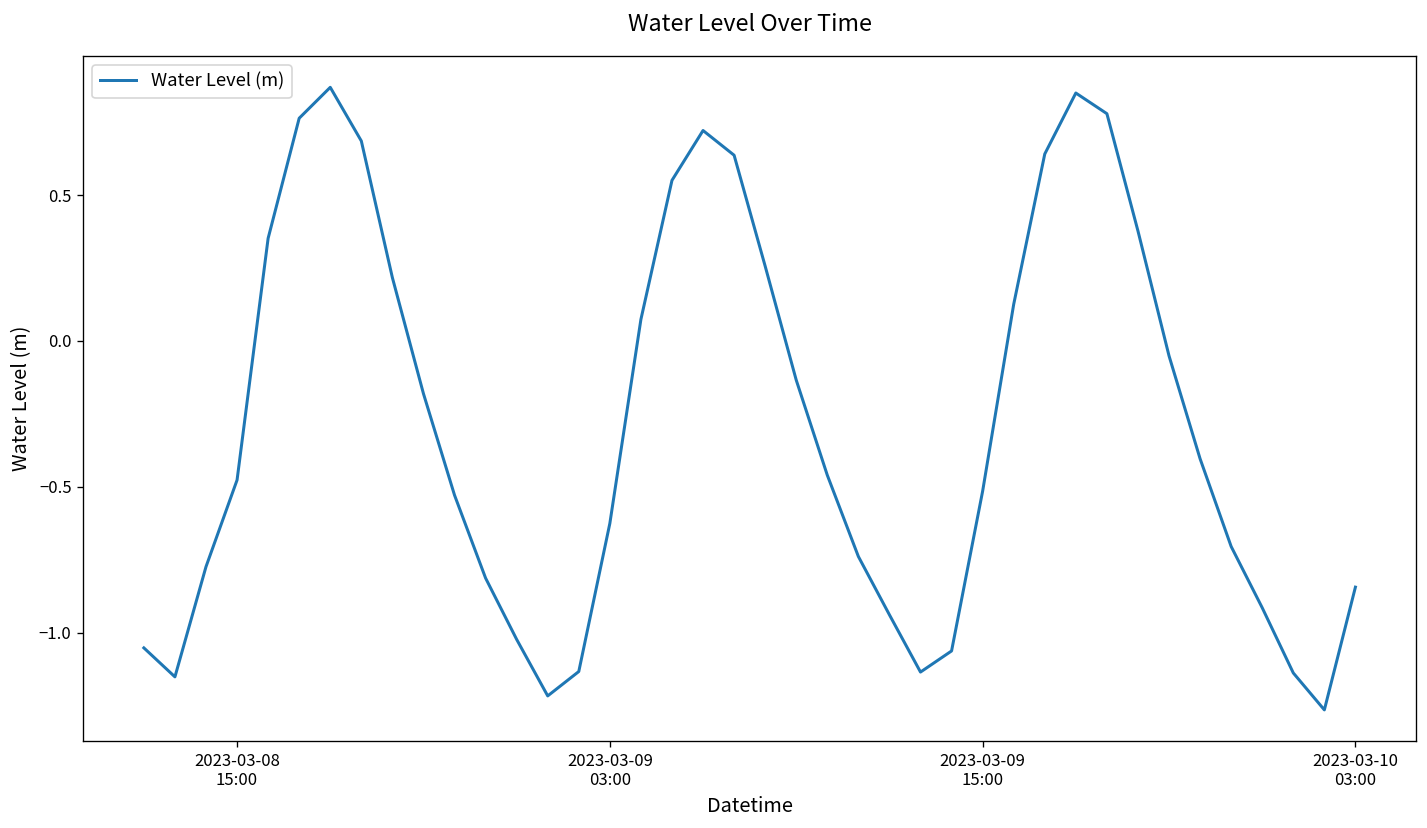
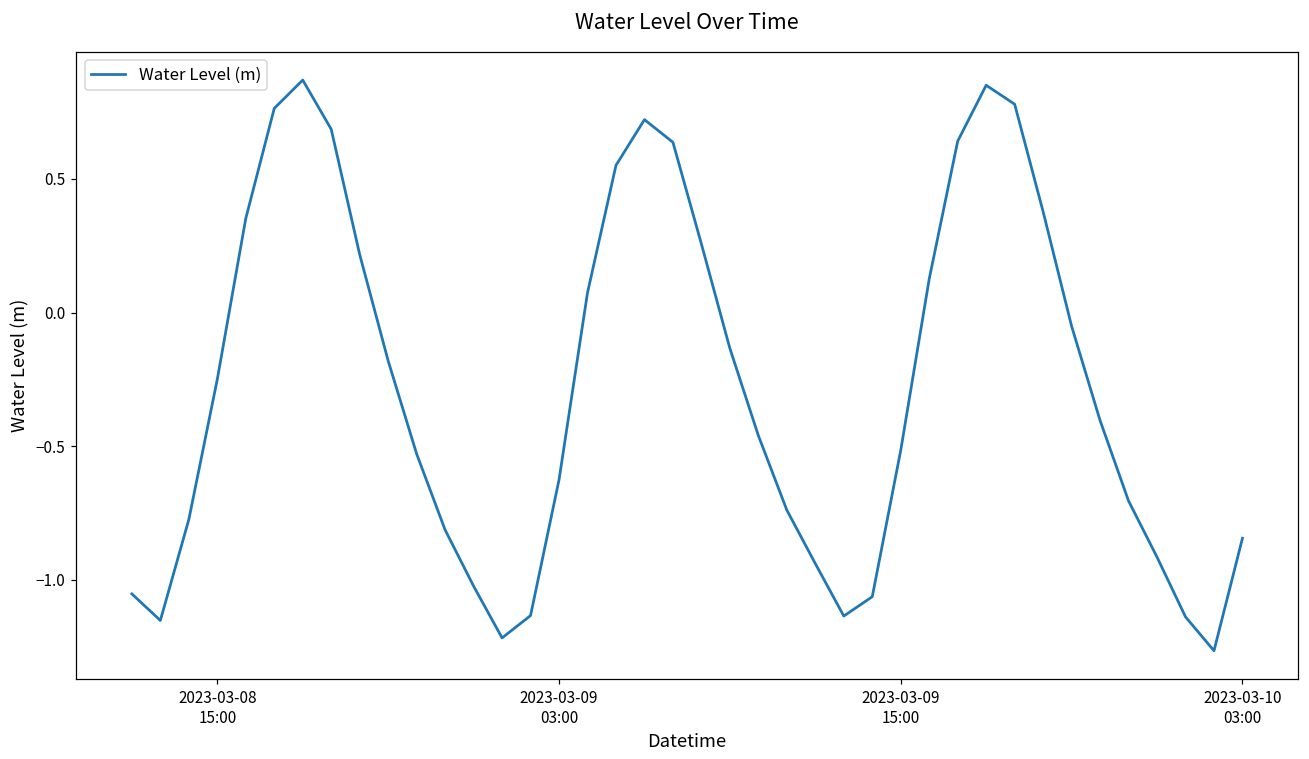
2023-03-08 15:00: -0.48 -> -0.25
